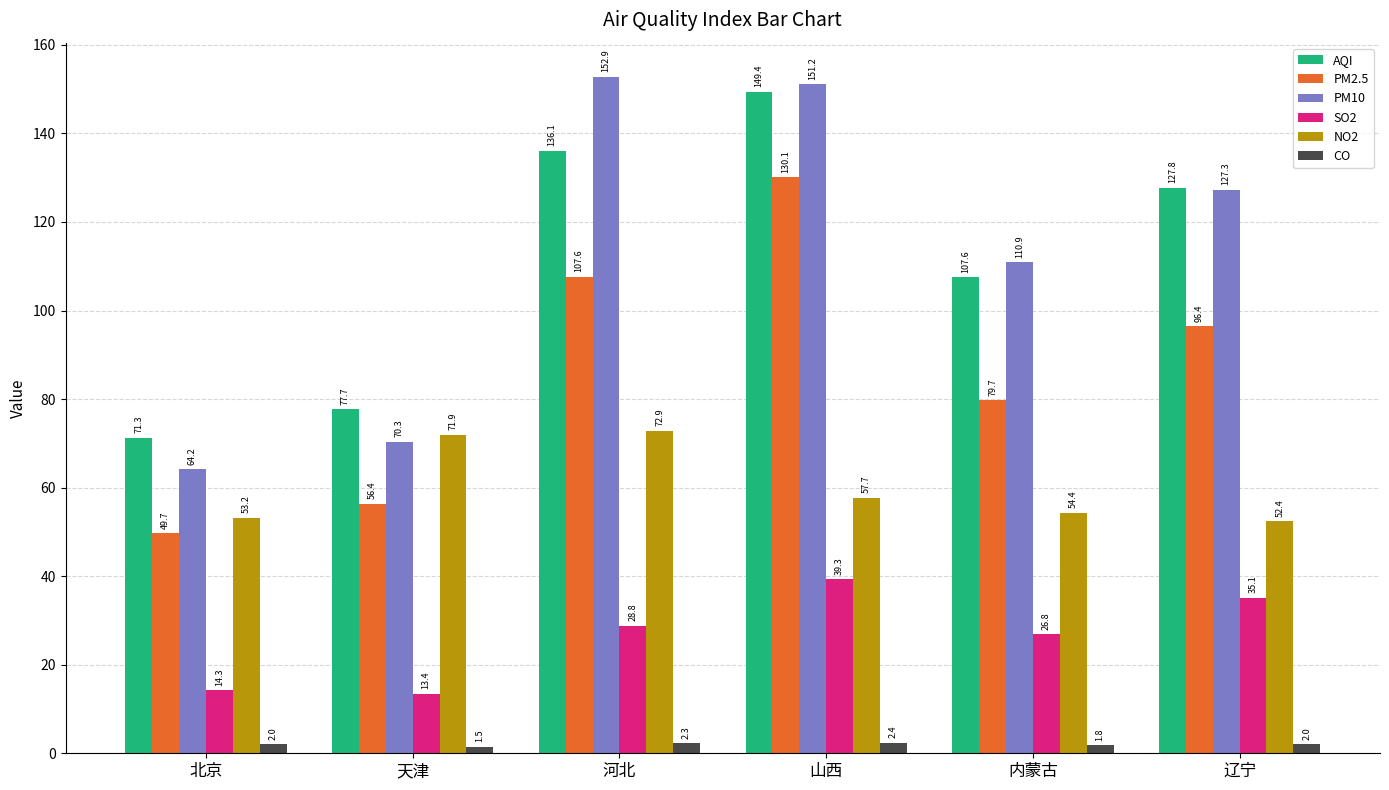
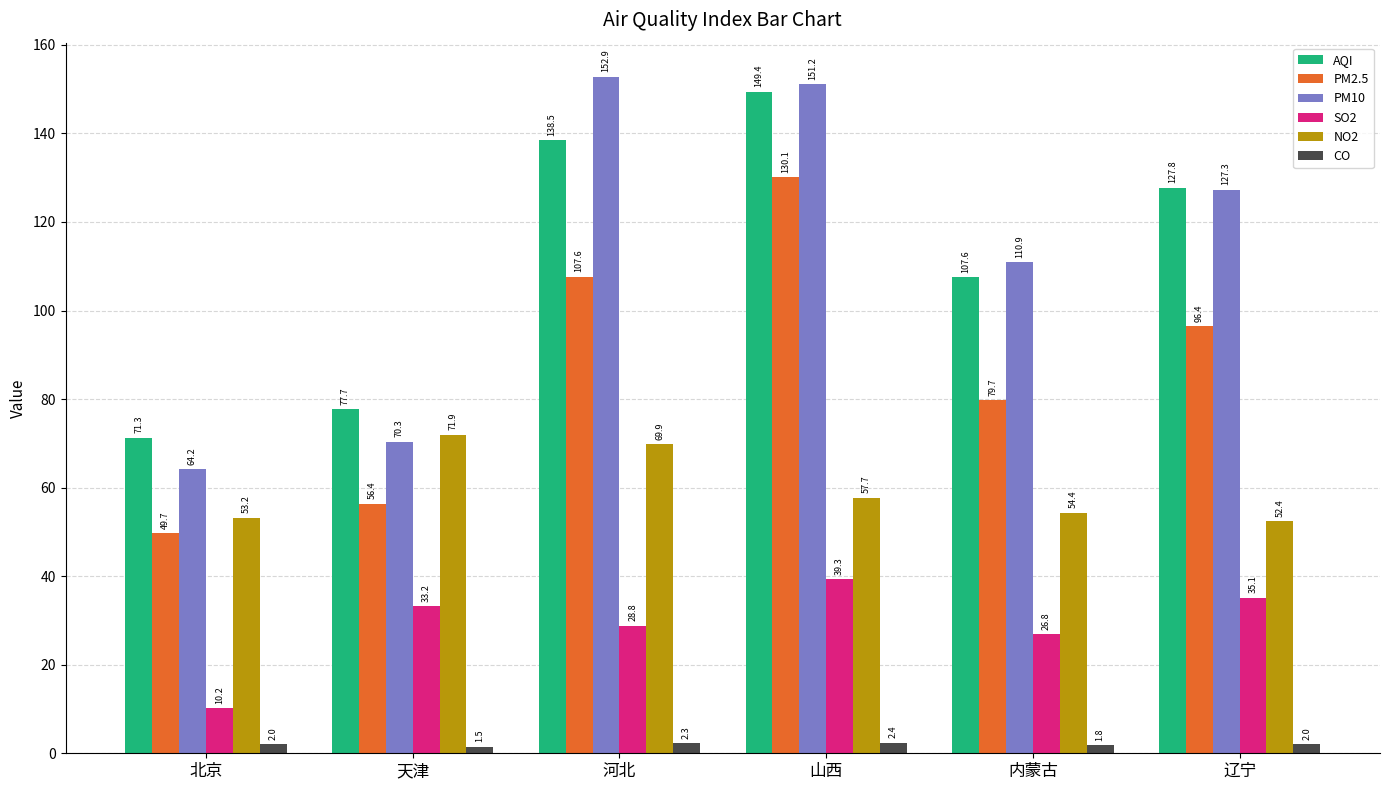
SO2, 北京: 14.3 -> 10.2
SO2, 天津: 13.4 -> 33.2
AQI, 河北: 136.1 -> 138.5
NO2, 河北: 72.9 -> 69.9
